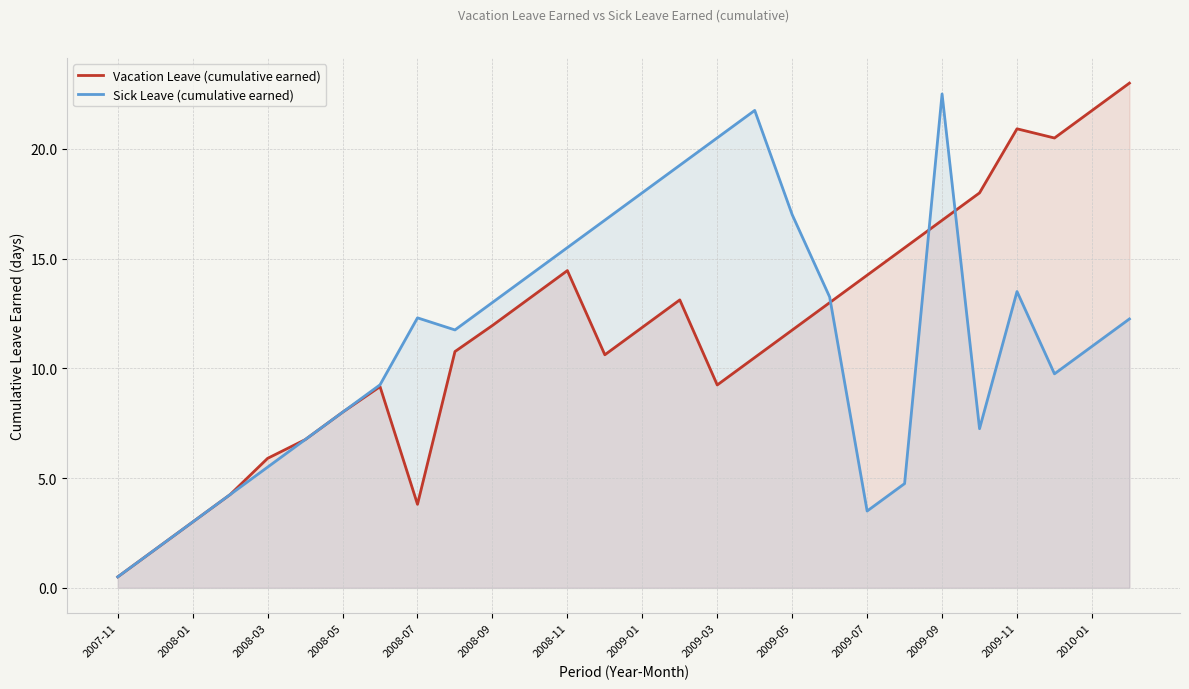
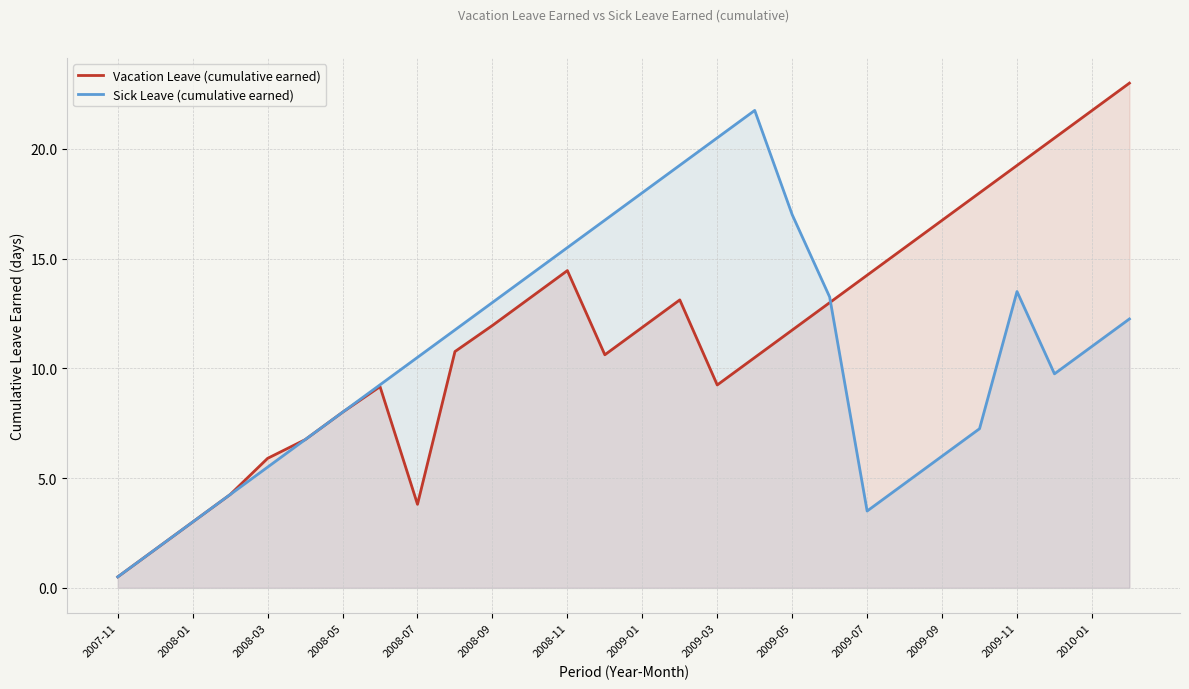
Sick Leave (cumulative earned), 2008-07: 12.3 -> 10.5
Sick Leave (cumulative earned), 2009-09: 22.5 -> 6.0
Vacation Leave (cumulative earned), 2009-11: 20.9 -> 19.2
